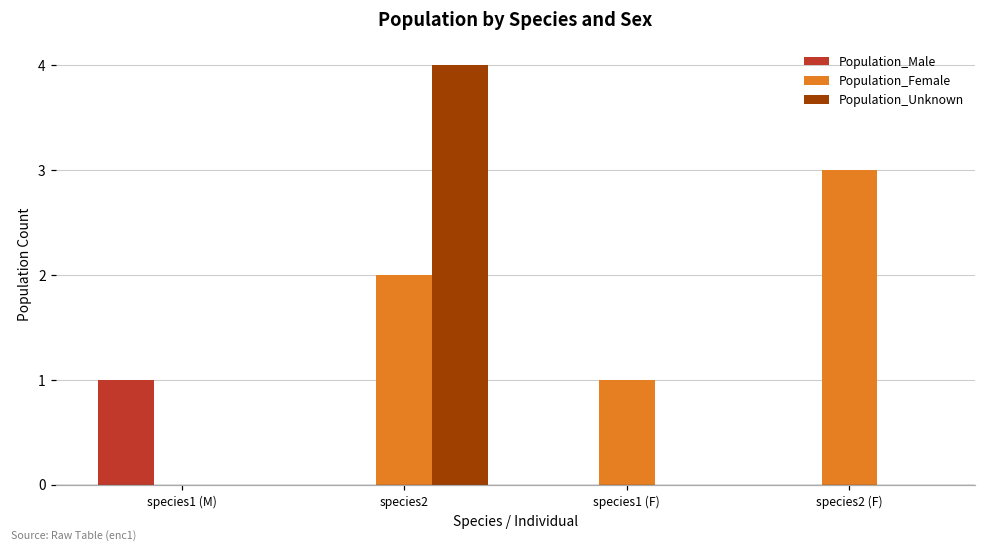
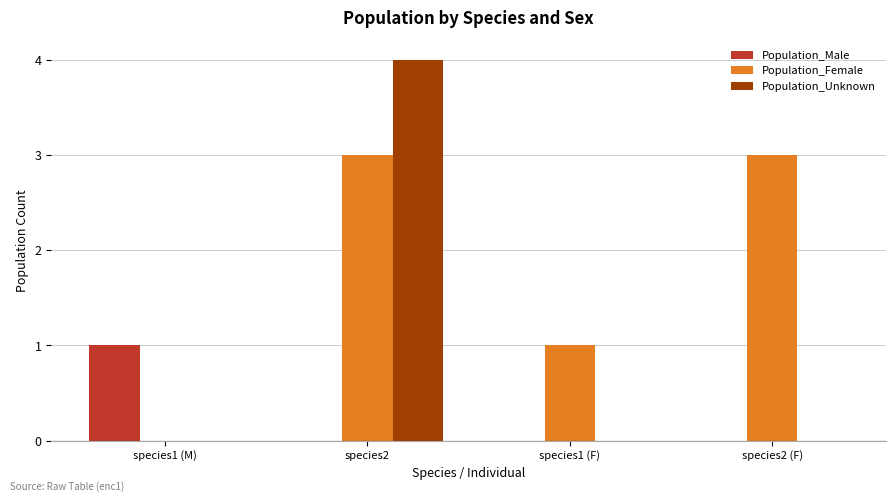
Population_Female, species2: 2 -> 3
